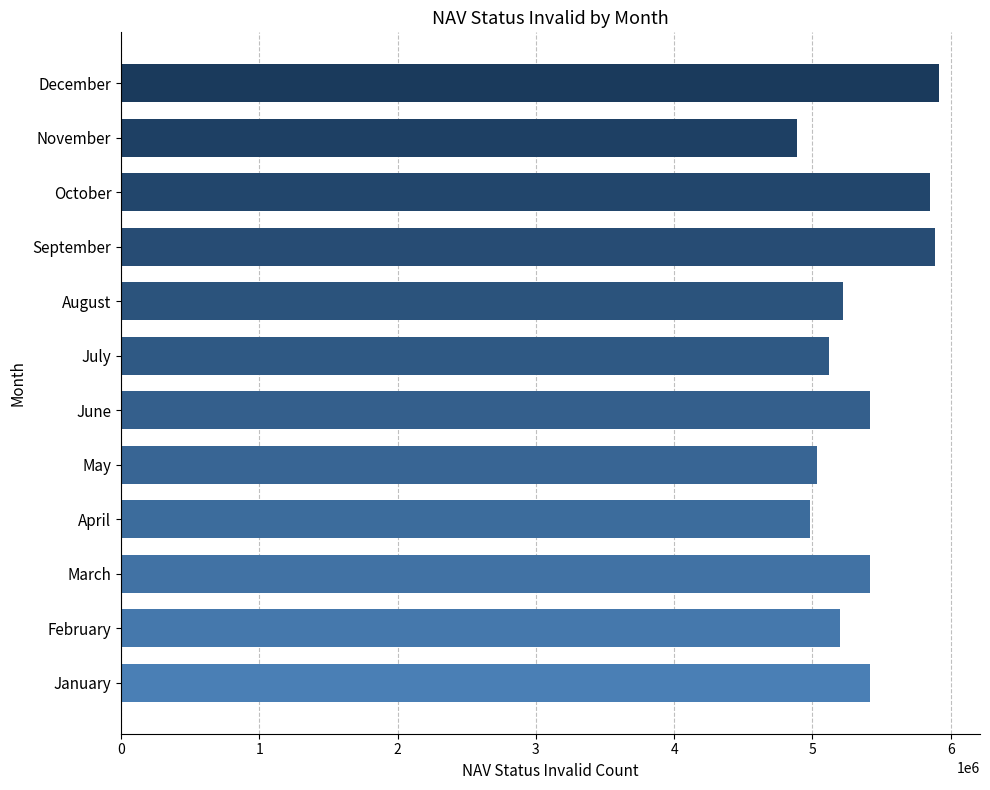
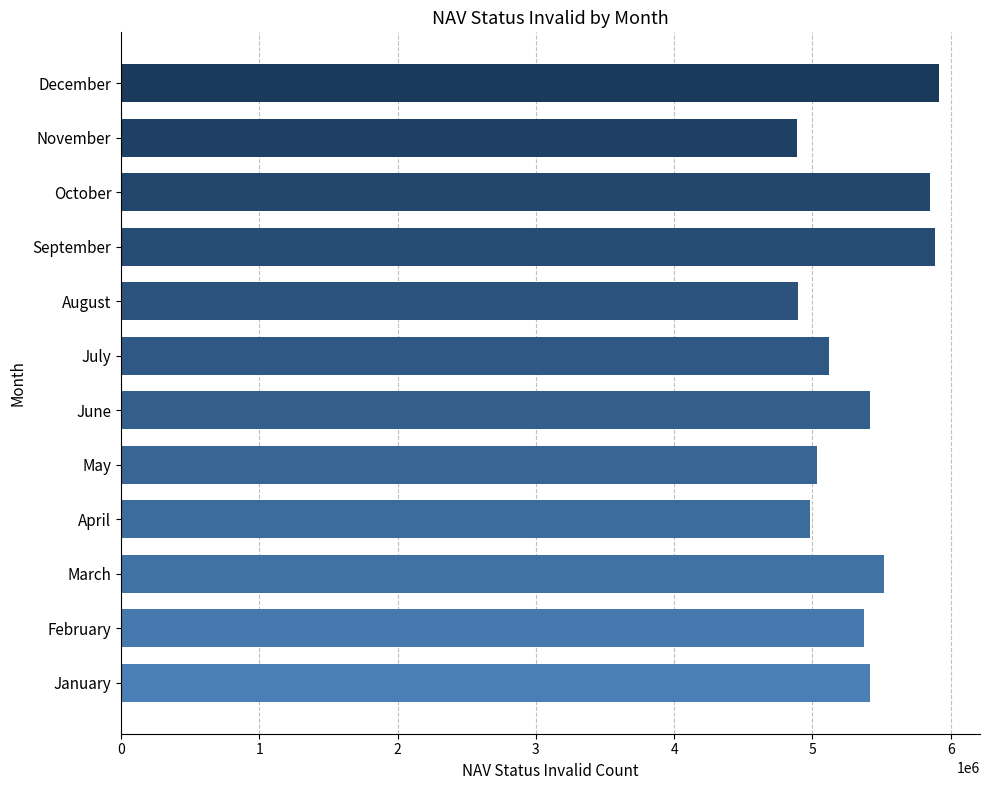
August: 5220000 -> 4890000
March: 5410000 -> 5510000
February: 5200000 -> 5370000
